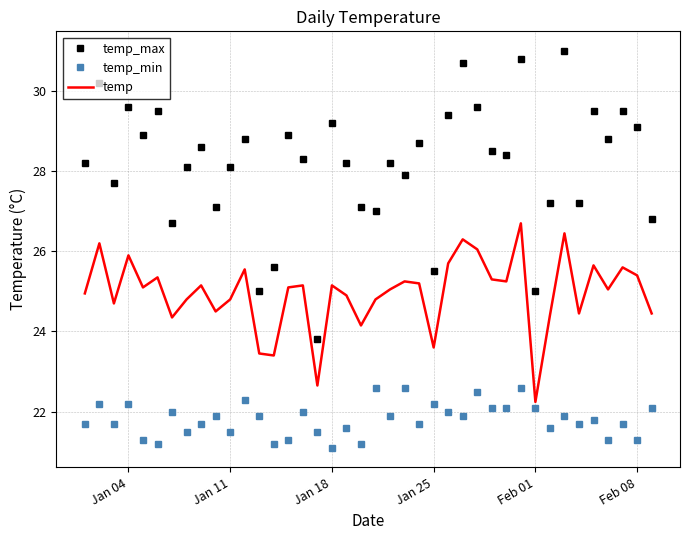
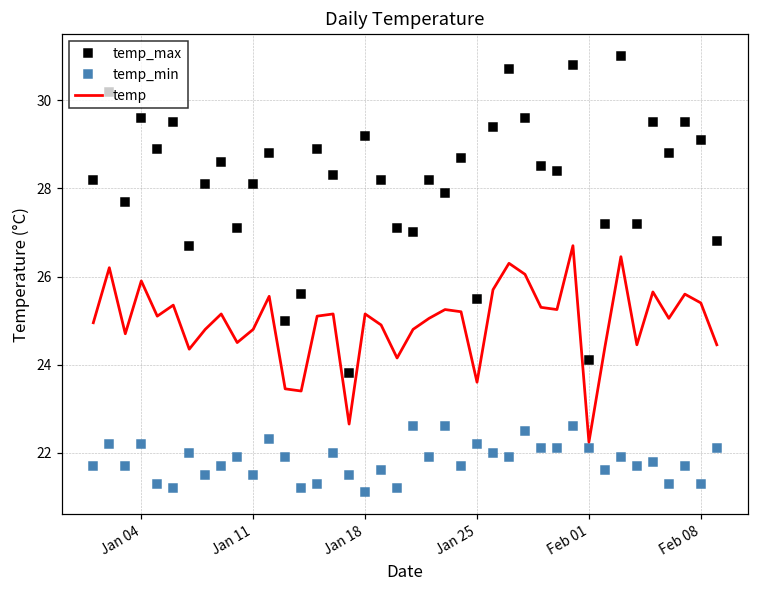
temp_max, Feb 01: 25.0 -> 24.1
